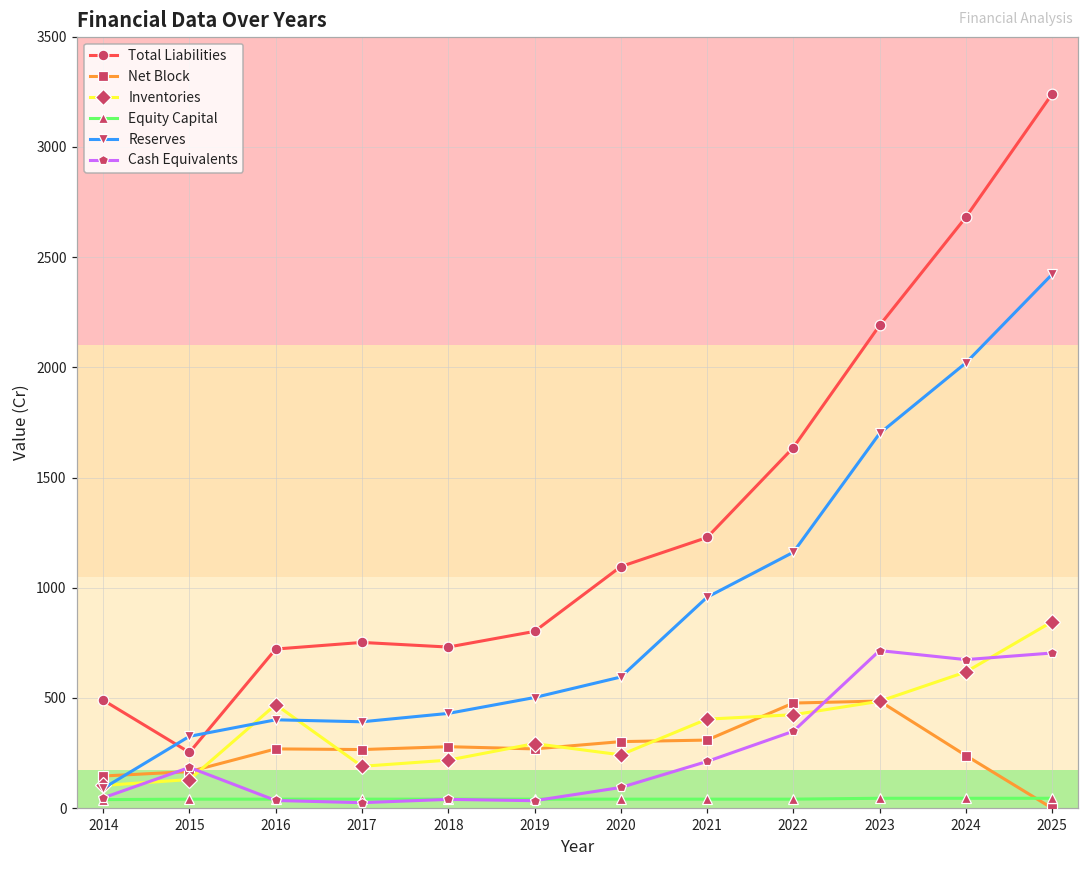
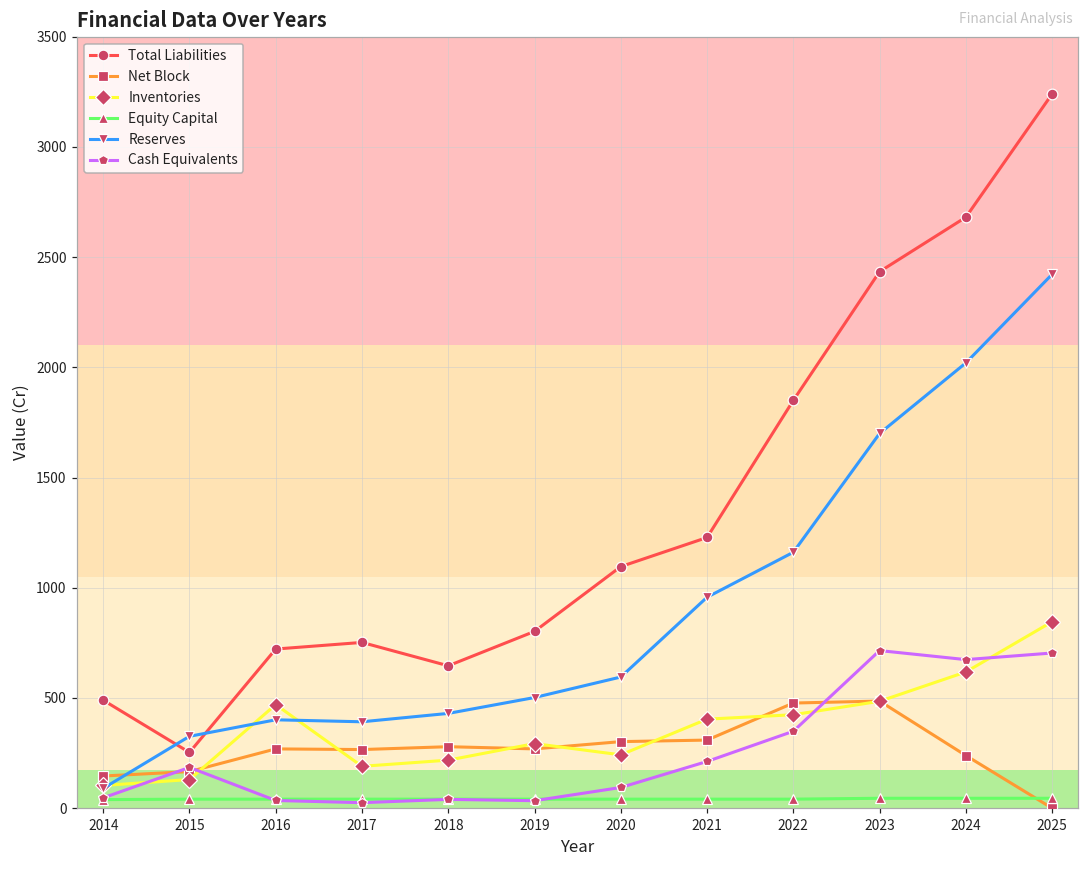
Total Liabilities, 2018: 730 -> 650
Total Liabilities, 2022: 1640 -> 1850
Total Liabilities, 2023: 2190 -> 2430
